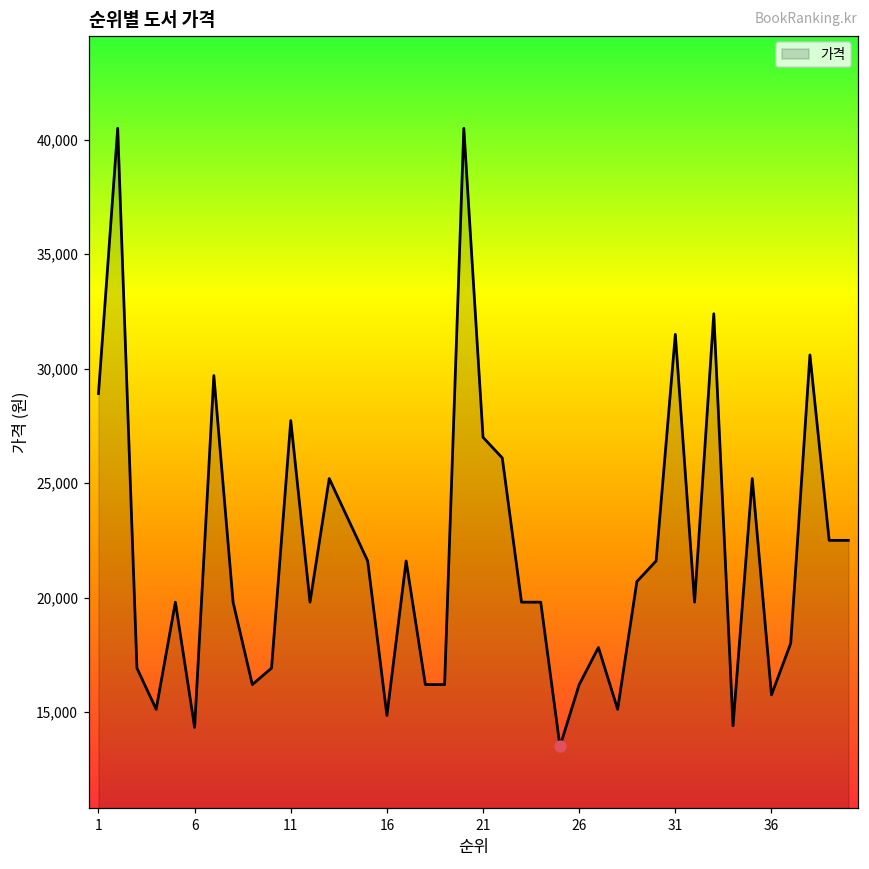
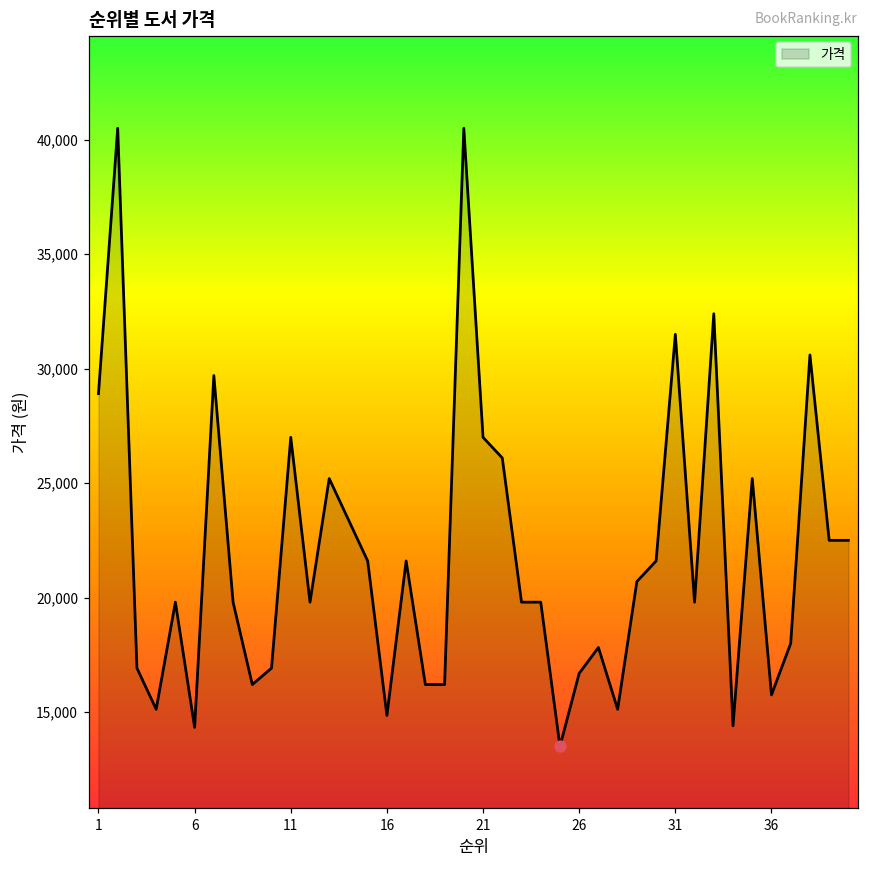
가격, 11: 27,700 -> 27,000
가격, 26: 16,200 -> 16,700
